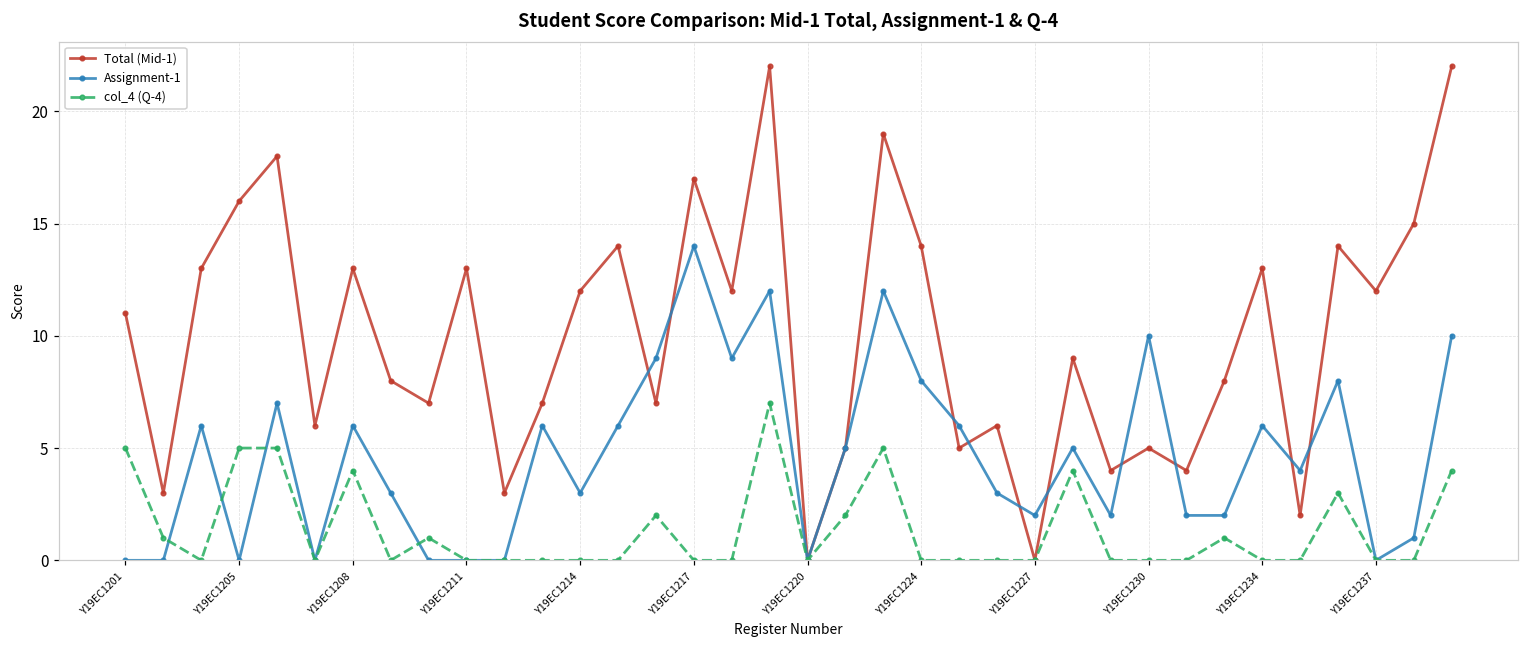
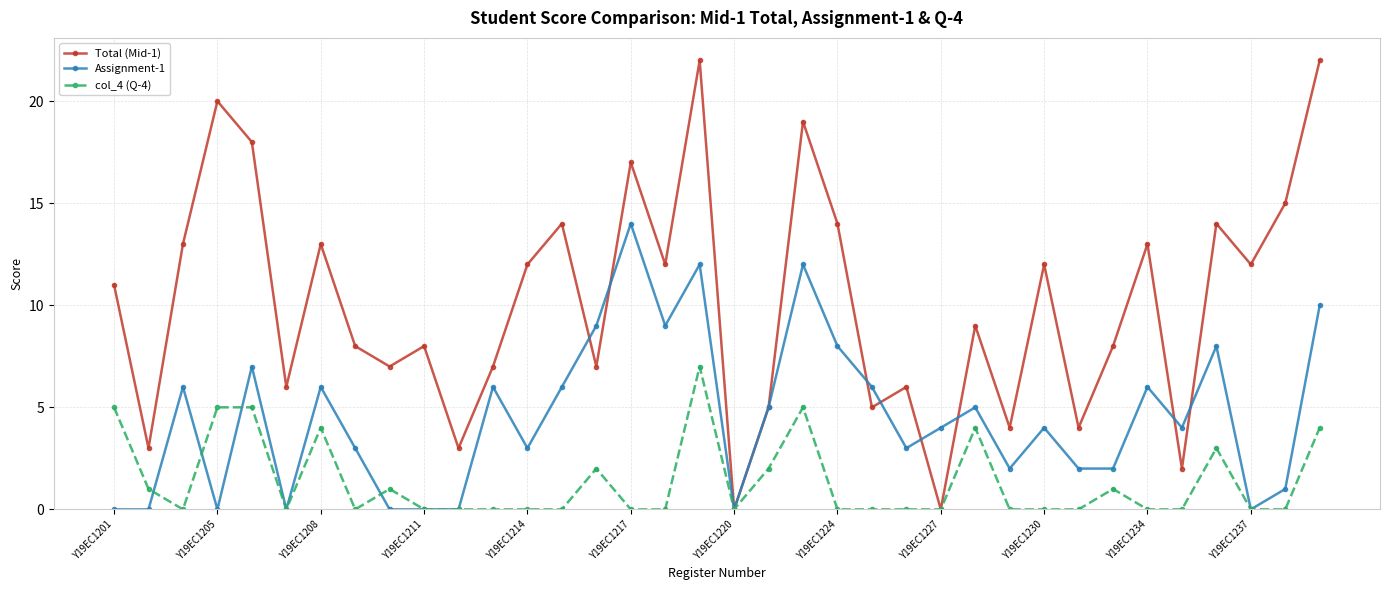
Total (Mid-1), Y19EC1205: 16 -> 20
Total (Mid-1), Y19EC1211: 13 -> 8
Assignment-1, Y19EC1227: 2 -> 4
Total (Mid-1), Y19EC1230: 5 -> 12
Assignment-1, Y19EC1230: 10 -> 4
